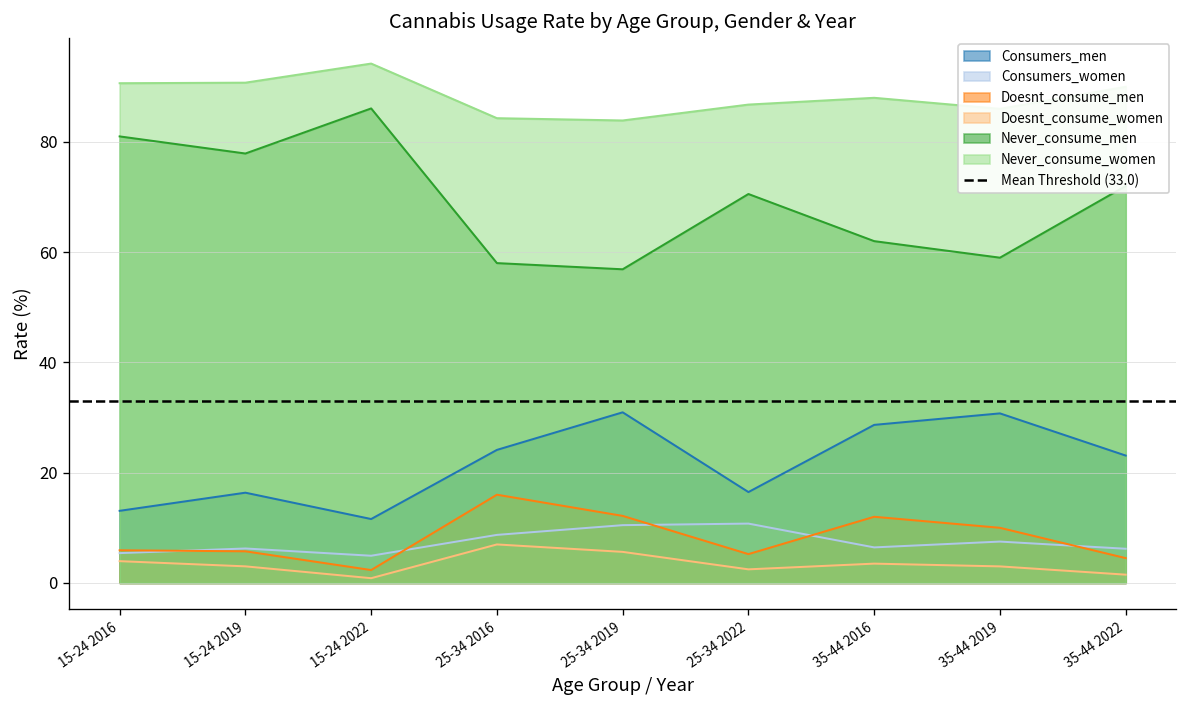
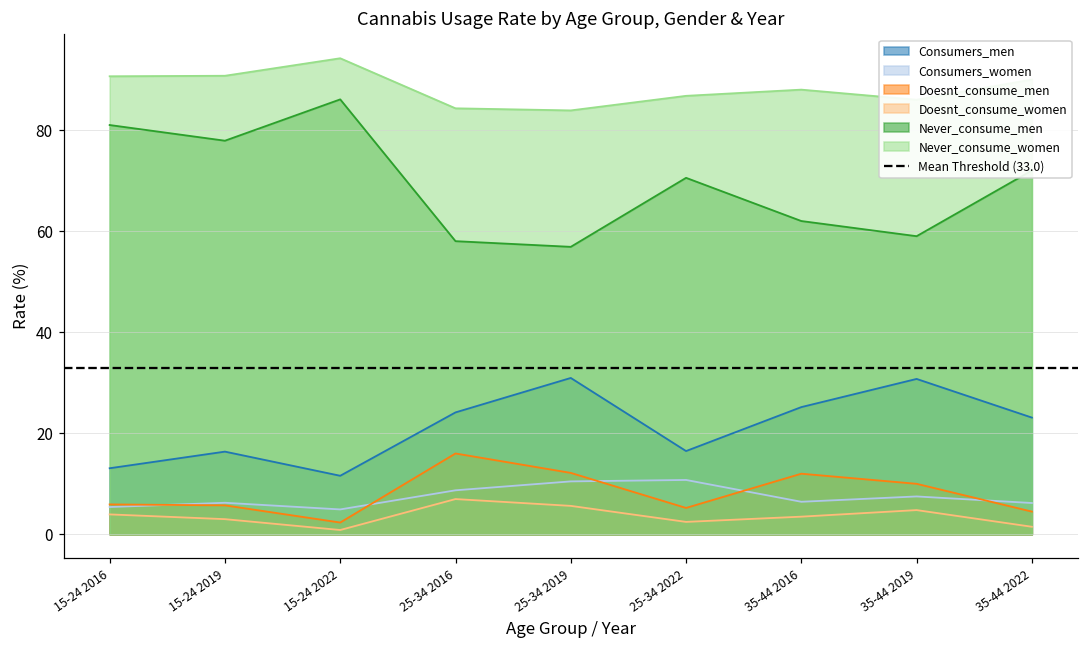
Consumers_men, 35-44 2016: 29 -> 25
Doesnt_consume_women, 35-44 2019: 3 -> 5
